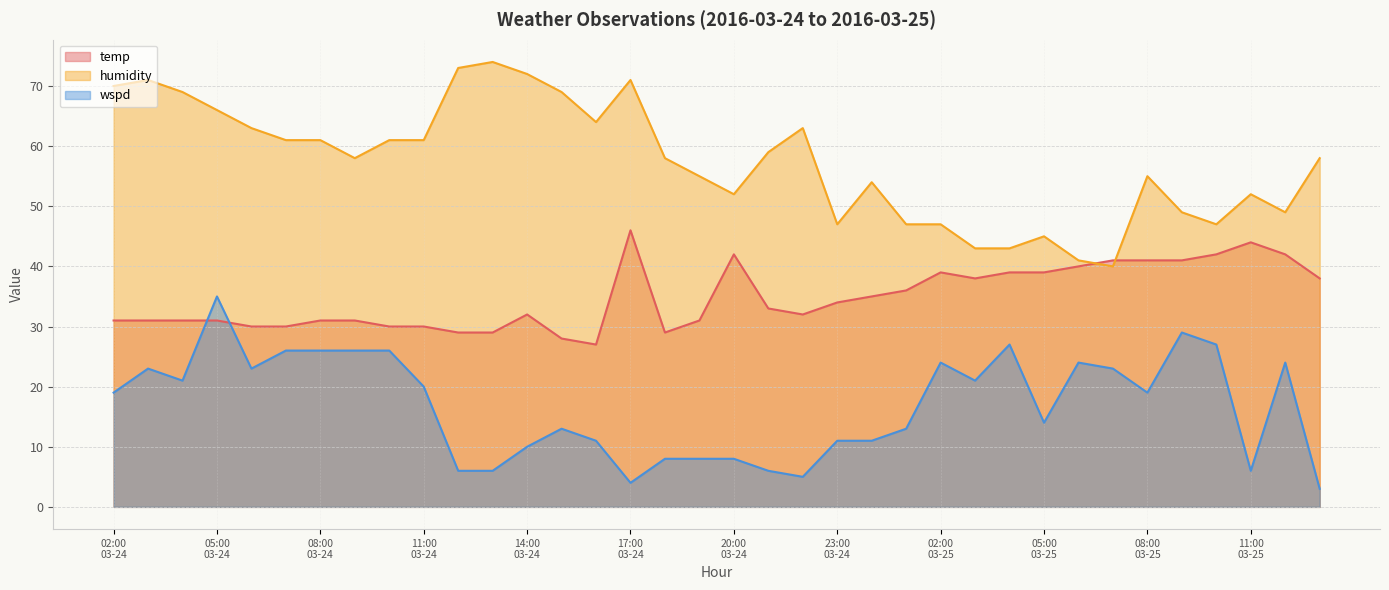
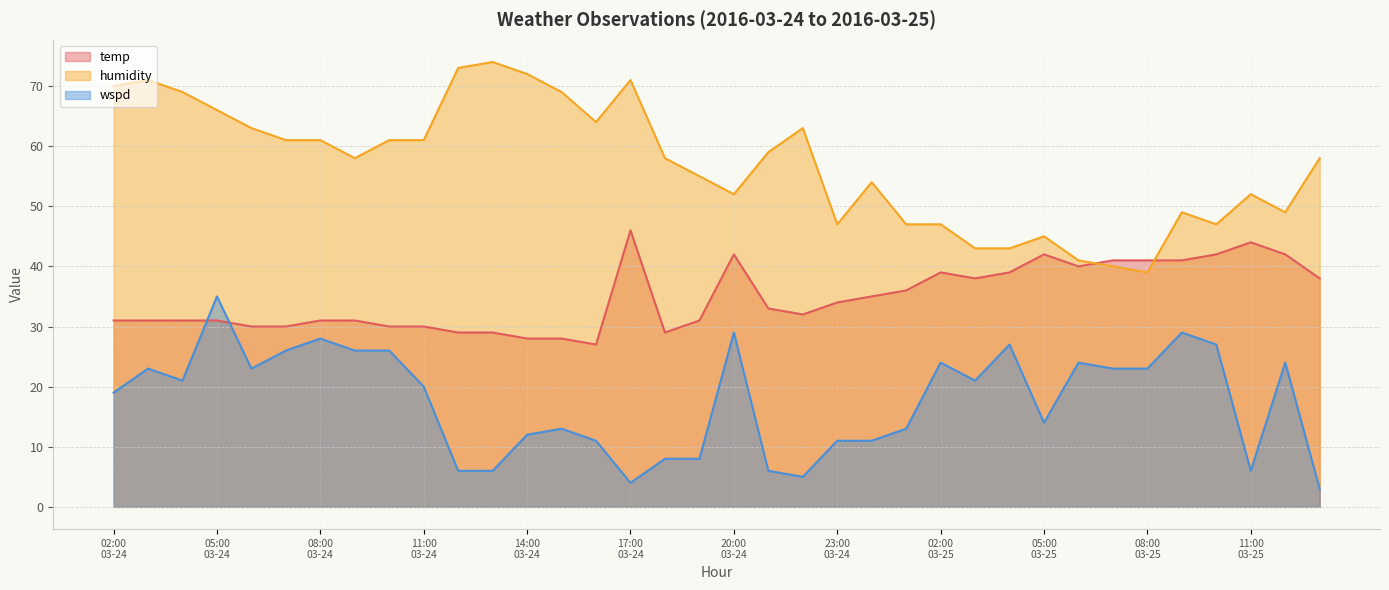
wspd, 08:00 03-24: 26 -> 28
temp, 14:00 03-24: 32 -> 28
wspd, 14:00 03-24: 10 -> 12
wspd, 20:00 03-24: 8 -> 29
temp, 05:00 03-25: 39 -> 42
humidity, 08:00 03-25: 55 -> 39
wspd, 08:00 03-25: 19 -> 23
